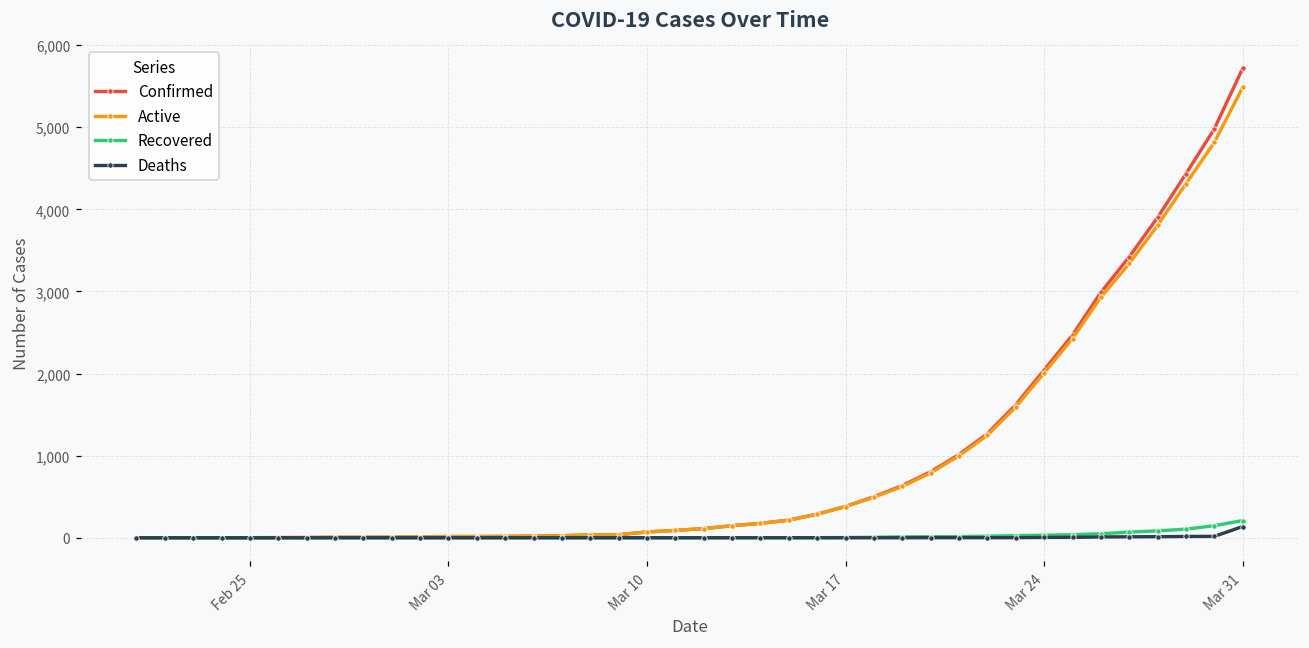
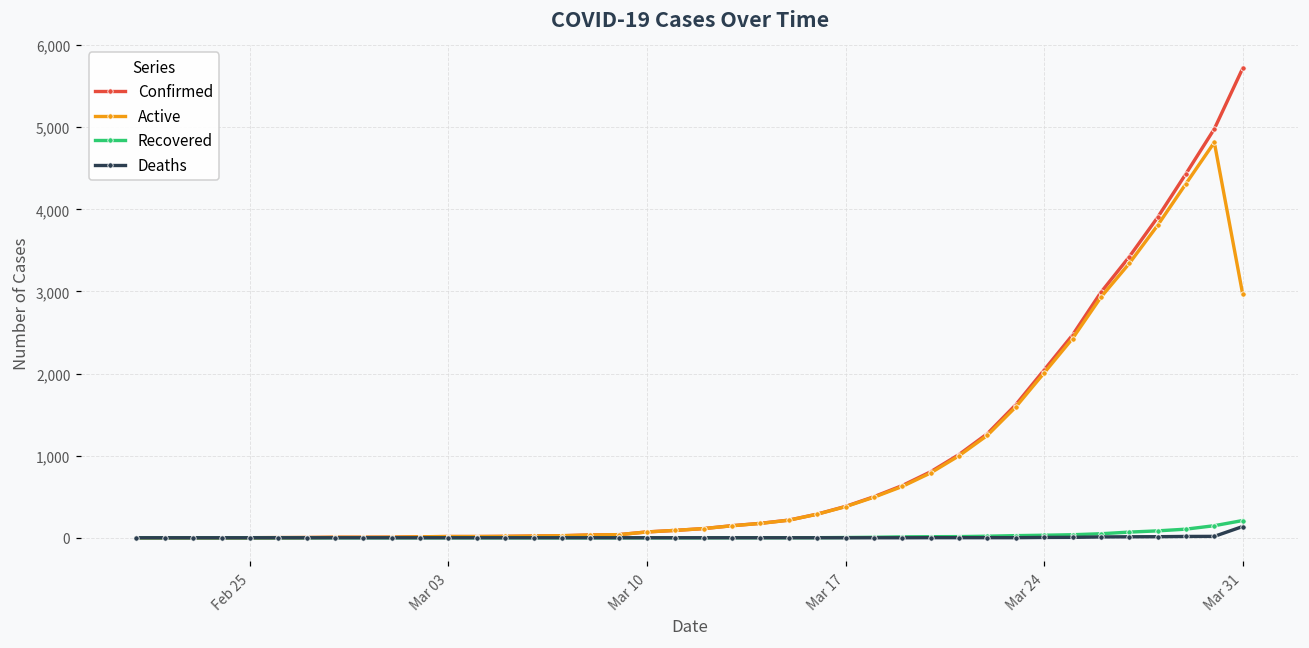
Active, Mar 31: 5,500 -> 3,000
